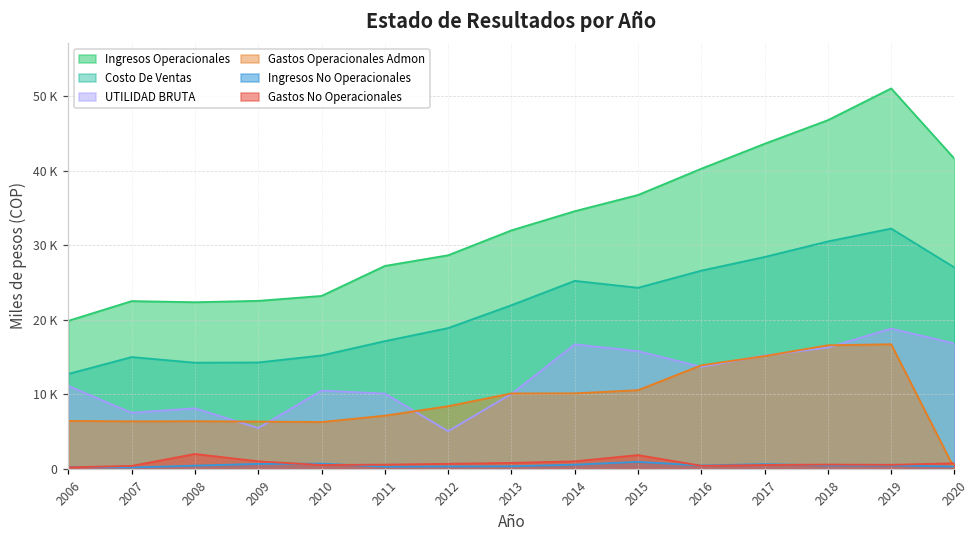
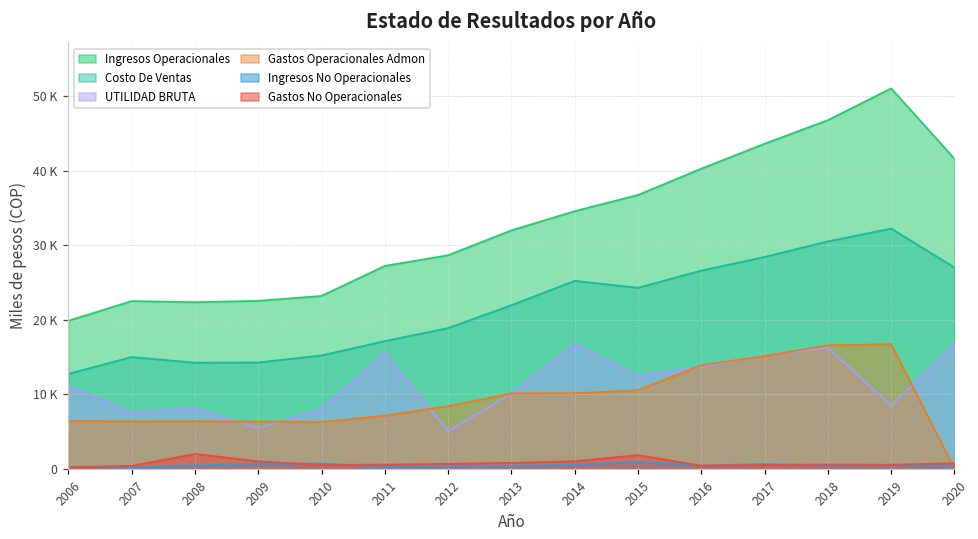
UTILIDAD BRUTA, 2010: 10000 -> 8000
UTILIDAD BRUTA, 2011: 10000 -> 16000
UTILIDAD BRUTA, 2015: 16000 -> 12000
UTILIDAD BRUTA, 2019: 19000 -> 8000
